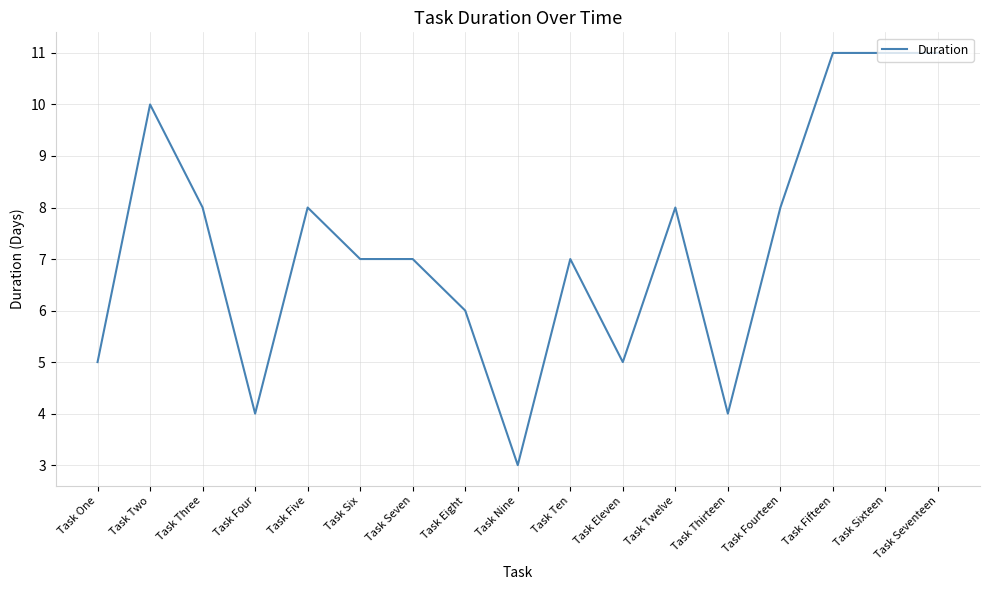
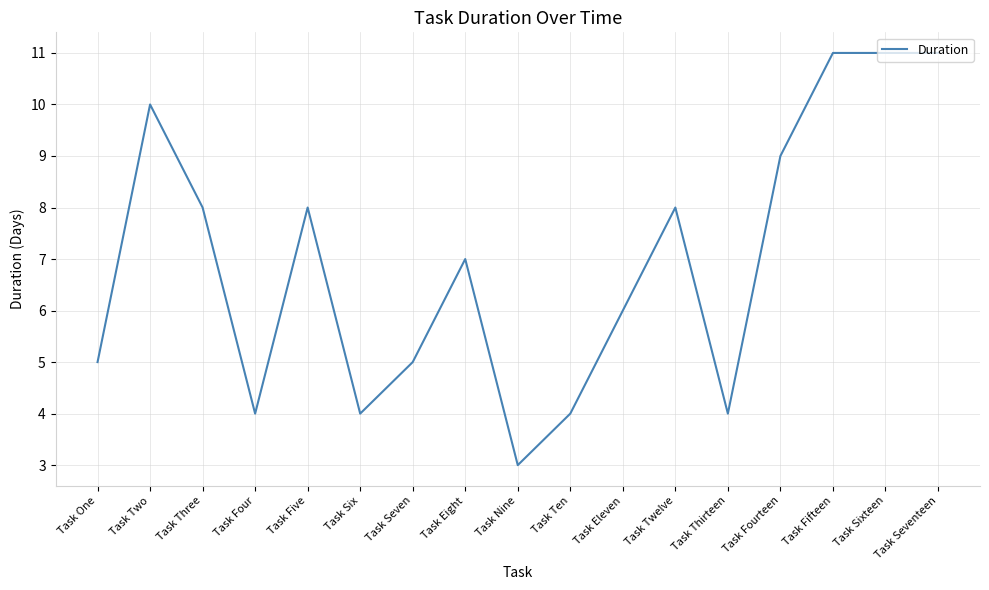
Task Six: 7 -> 4
Task Seven: 7 -> 5
Task Eight: 6 -> 7
Task Ten: 7 -> 4
Task Eleven: 5 -> 6
Task Fourteen: 8 -> 9
